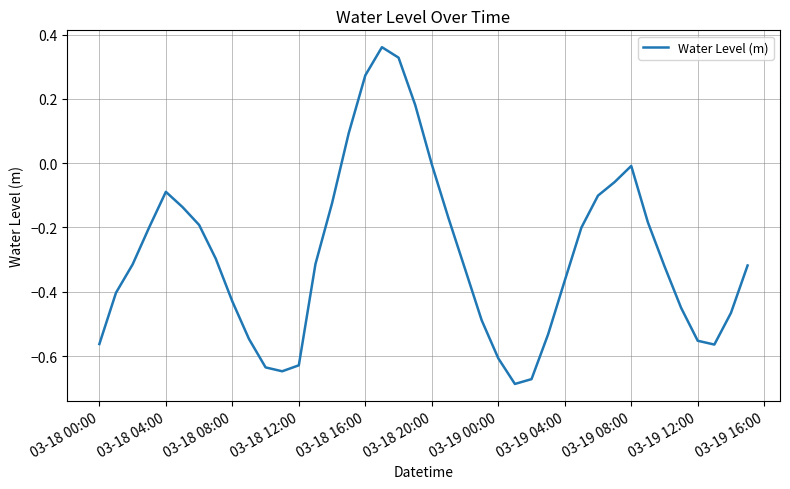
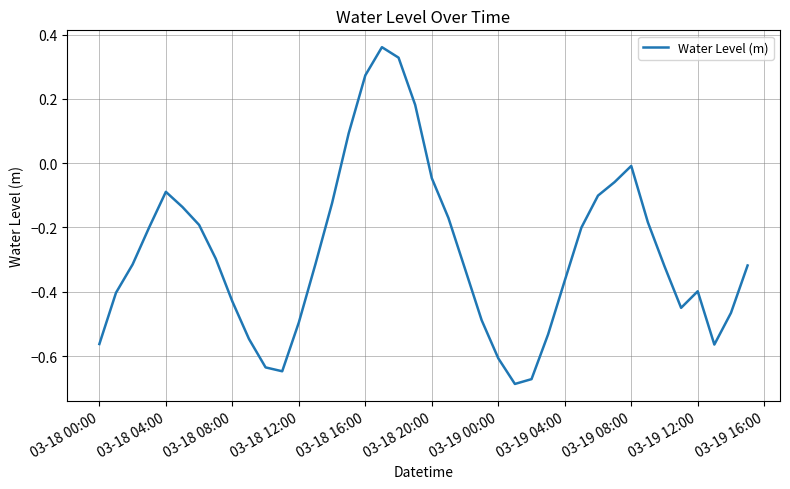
03-18 12:00: -0.63 -> -0.50
03-18 20:00: 0.00 -> -0.05
03-19 12:00: -0.55 -> -0.40
